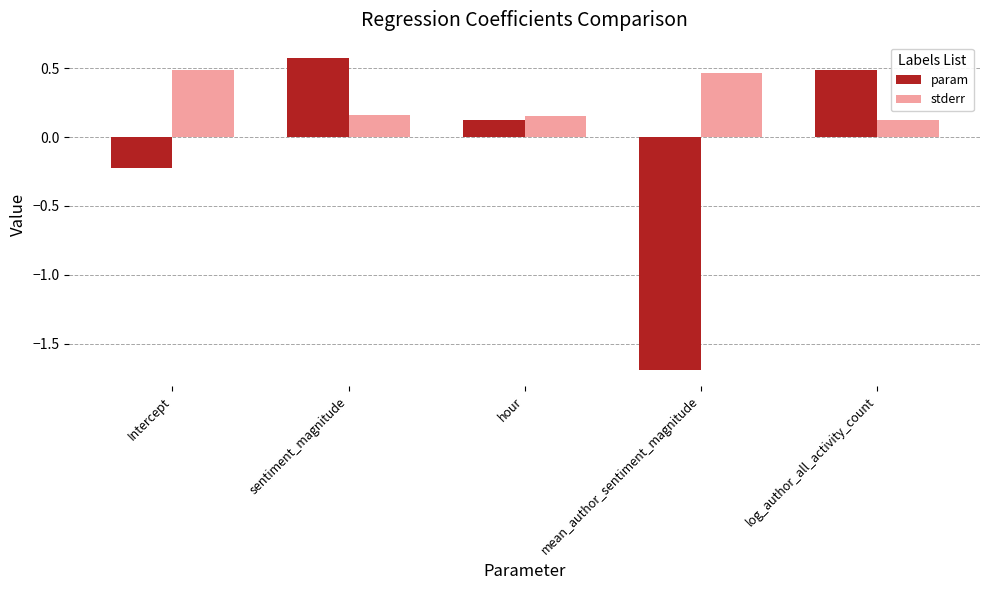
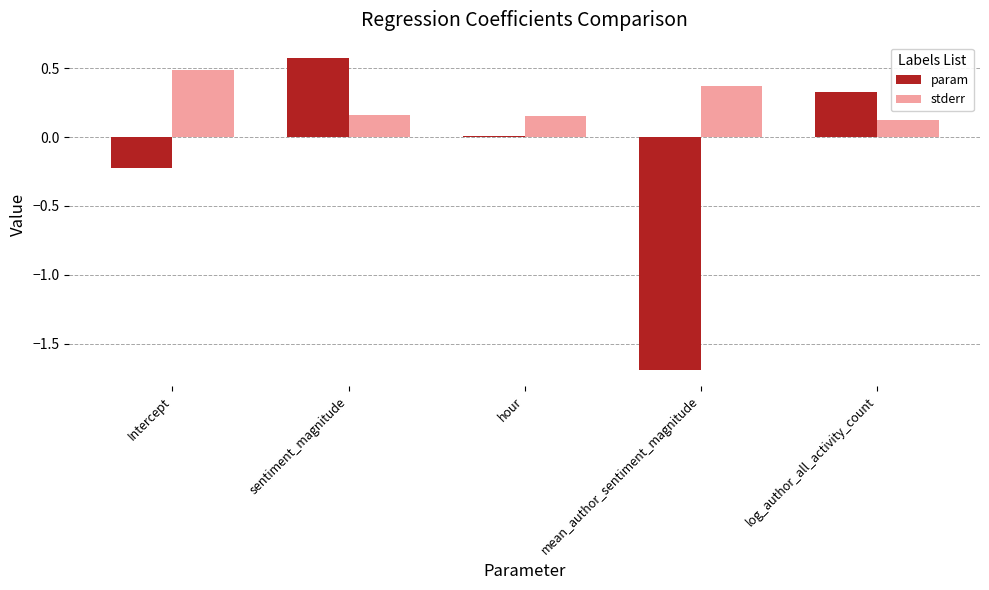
param, hour: 0.12 -> 0.01
stderr, mean_author_sentiment_magnitude: 0.46 -> 0.37
param, log_author_all_activity_count: 0.48 -> 0.33
